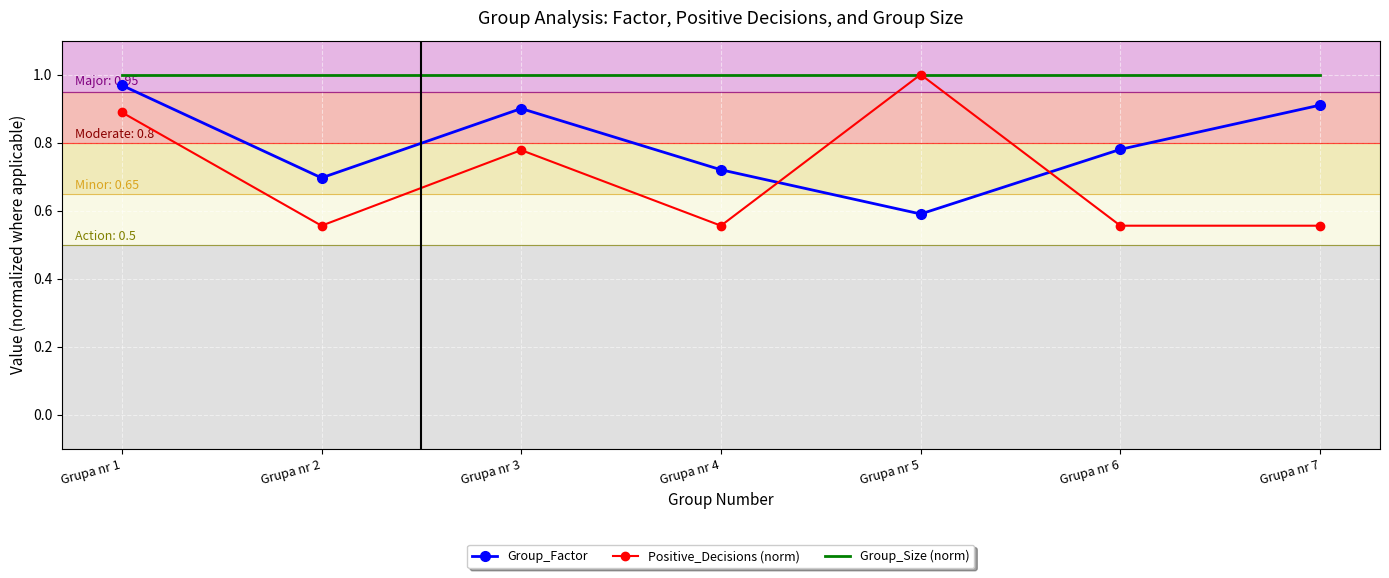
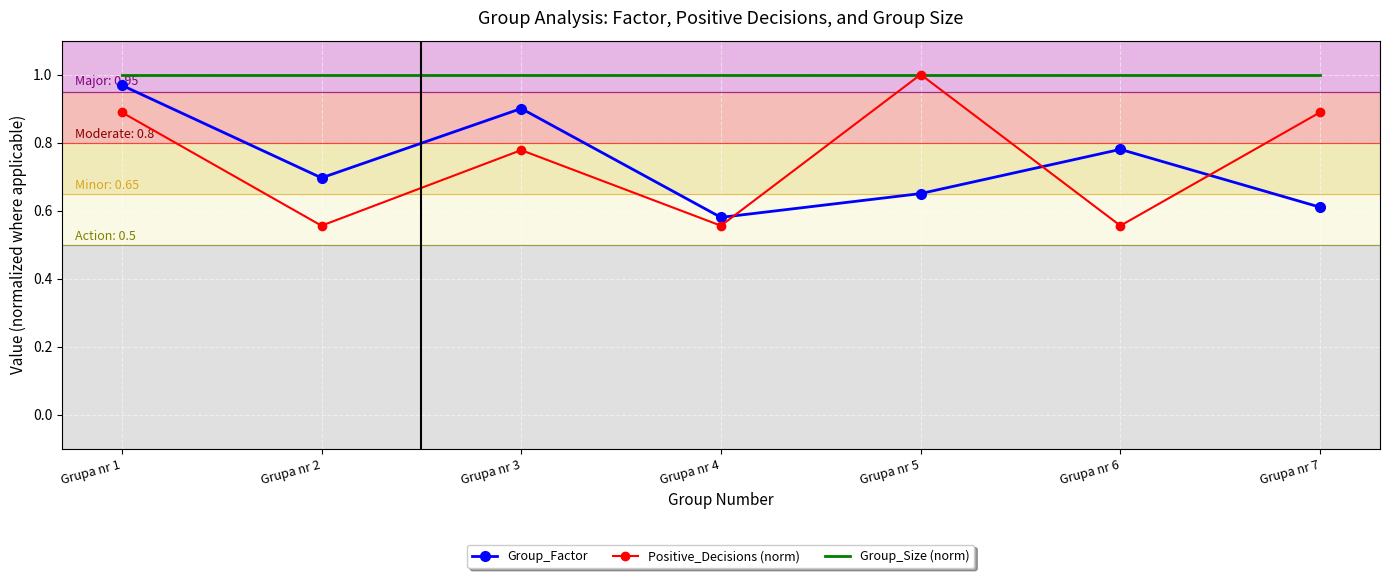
Group_Factor, Grupa nr 4: 0.72 -> 0.58
Group_Factor, Grupa nr 5: 0.59 -> 0.65
Group_Factor, Grupa nr 7: 0.91 -> 0.61
Positive_Decisions (norm), Grupa nr 7: 0.56 -> 0.89
